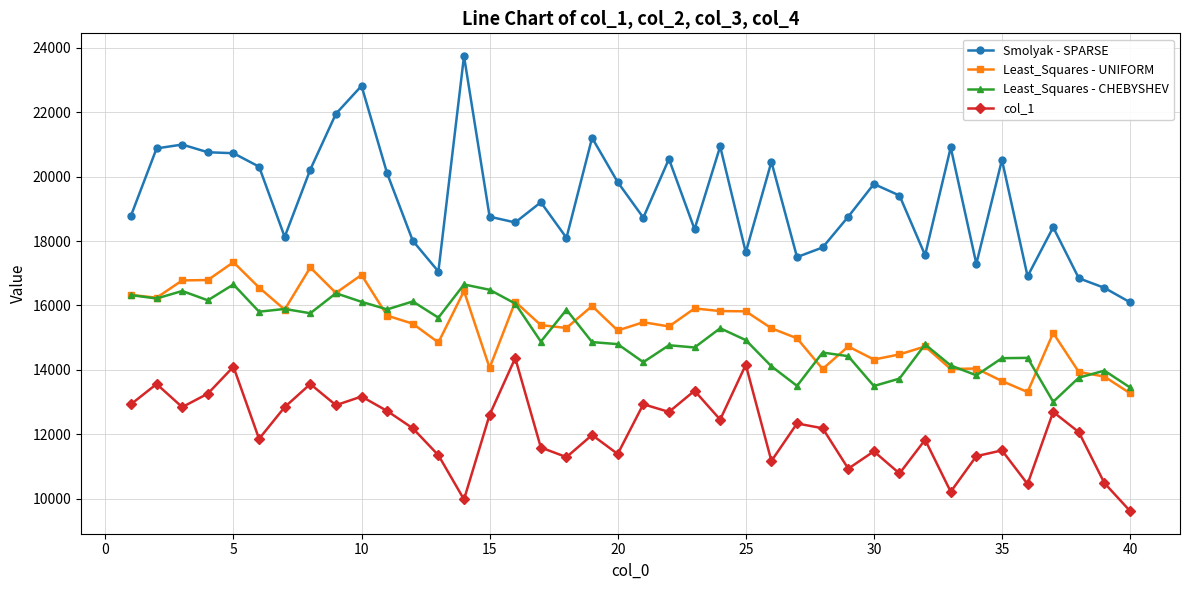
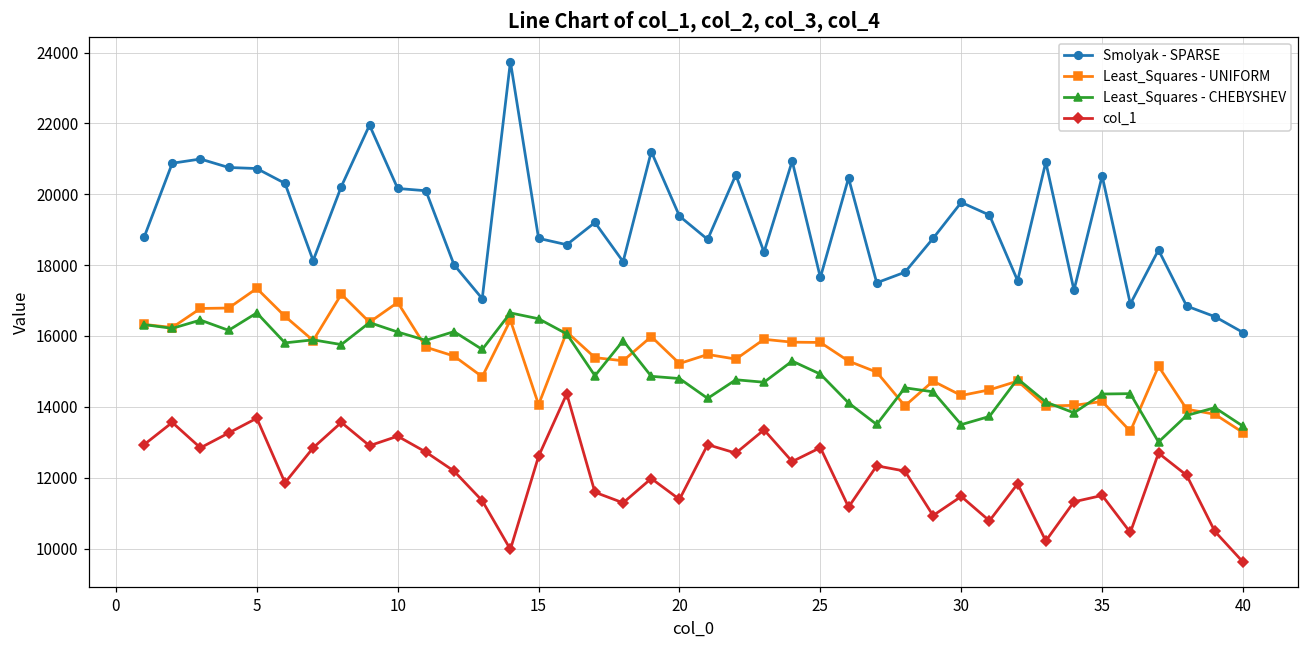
col_1, 5: 14100 -> 13700
Smolyak - SPARSE, 10: 22800 -> 20200
Smolyak - SPARSE, 20: 19800 -> 19400
col_1, 25: 14200 -> 12800
Least_Squares - UNIFORM, 35: 13700 -> 14200
